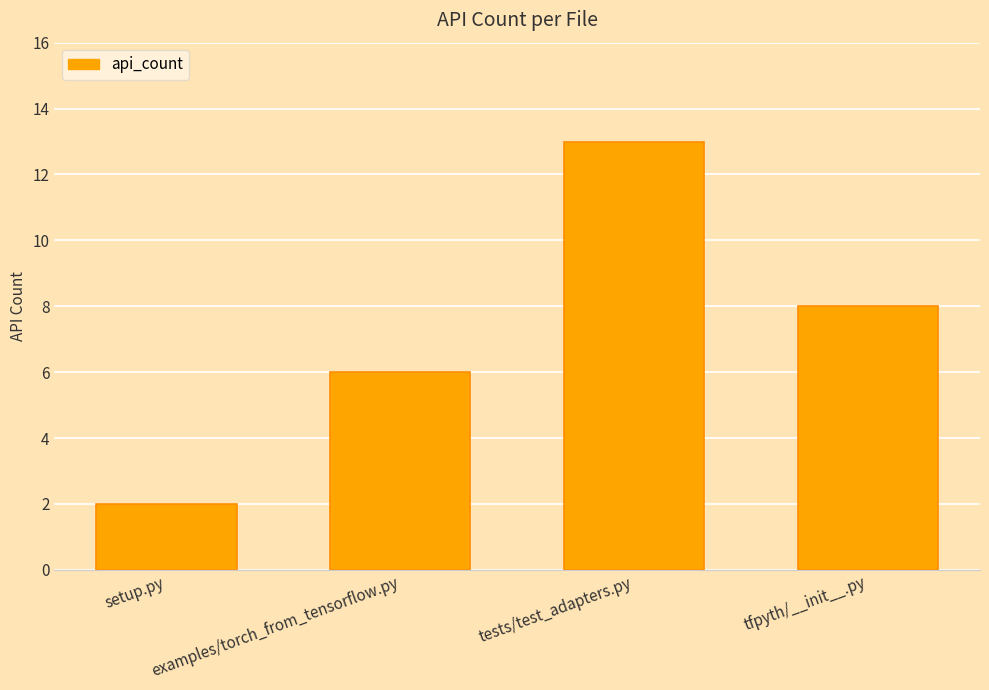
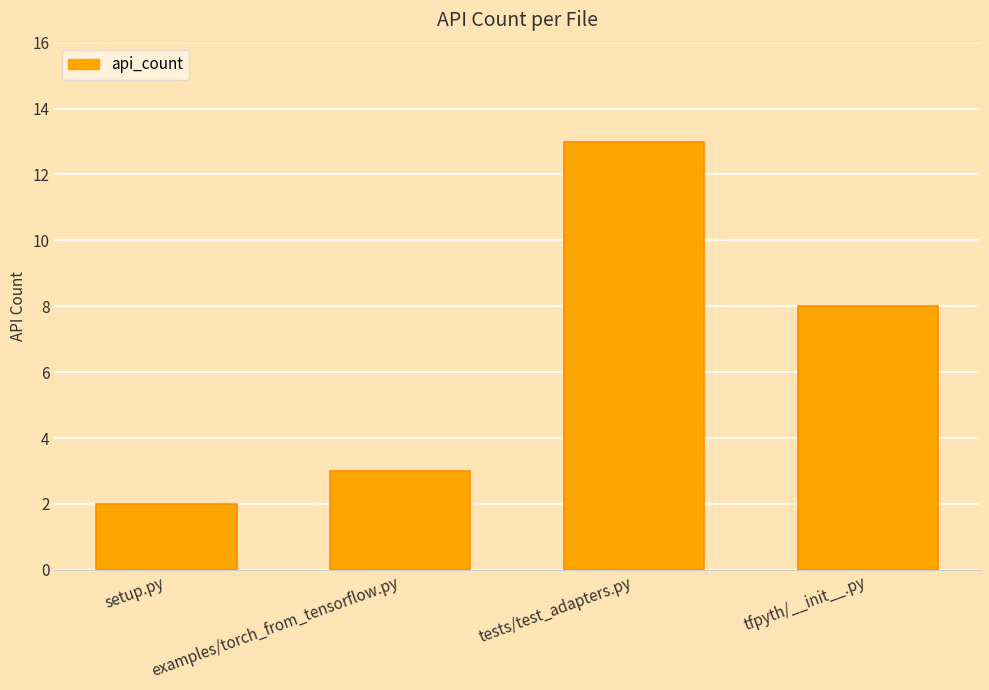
examples/torch_from_tensorflow.py: 6 -> 3
